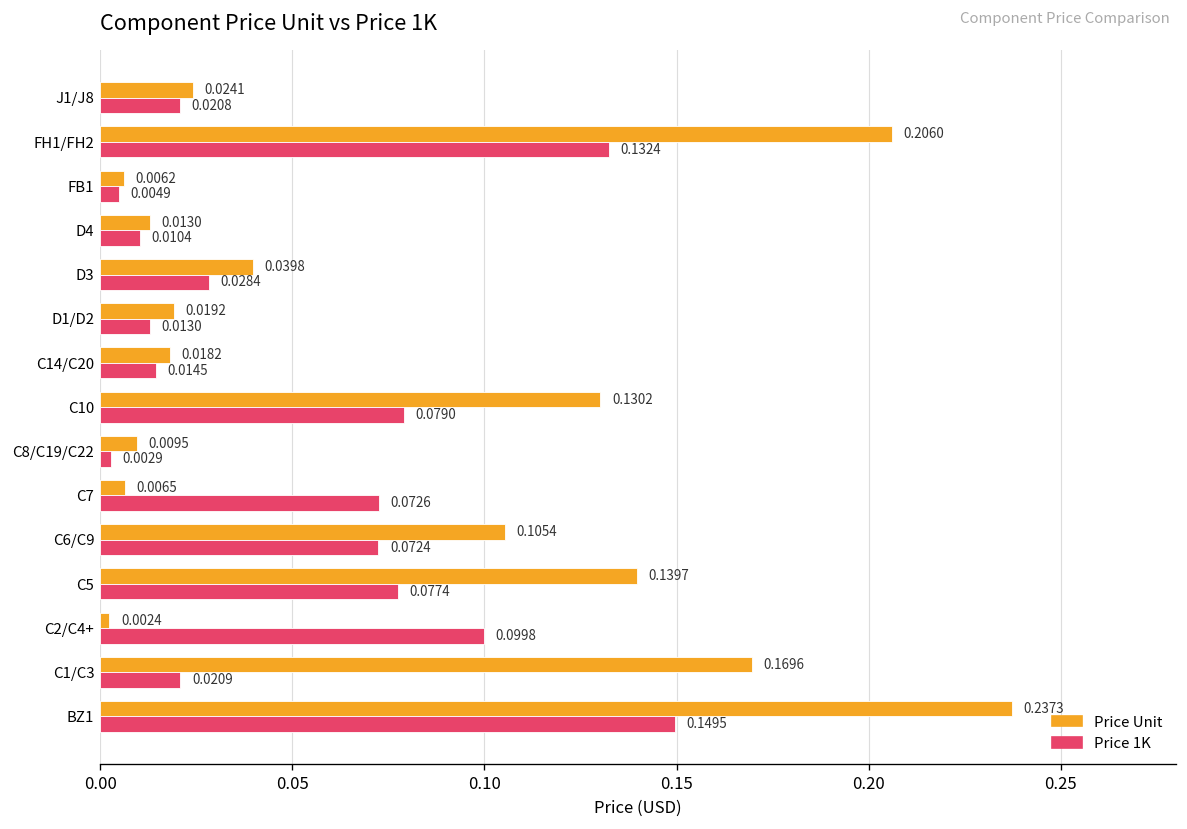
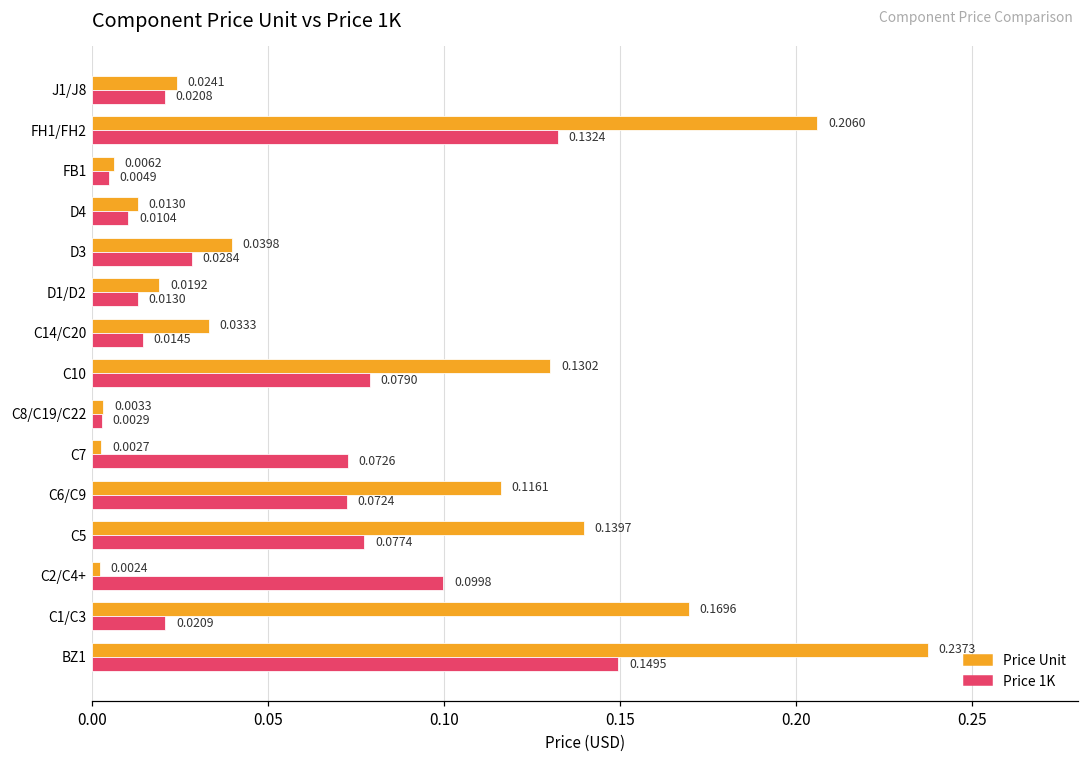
Price Unit, C14/C20: 0.0182 -> 0.0333
Price Unit, C8/C19/C22: 0.0095 -> 0.0033
Price Unit, C7: 0.0065 -> 0.0027
Price Unit, C6/C9: 0.1054 -> 0.1161
